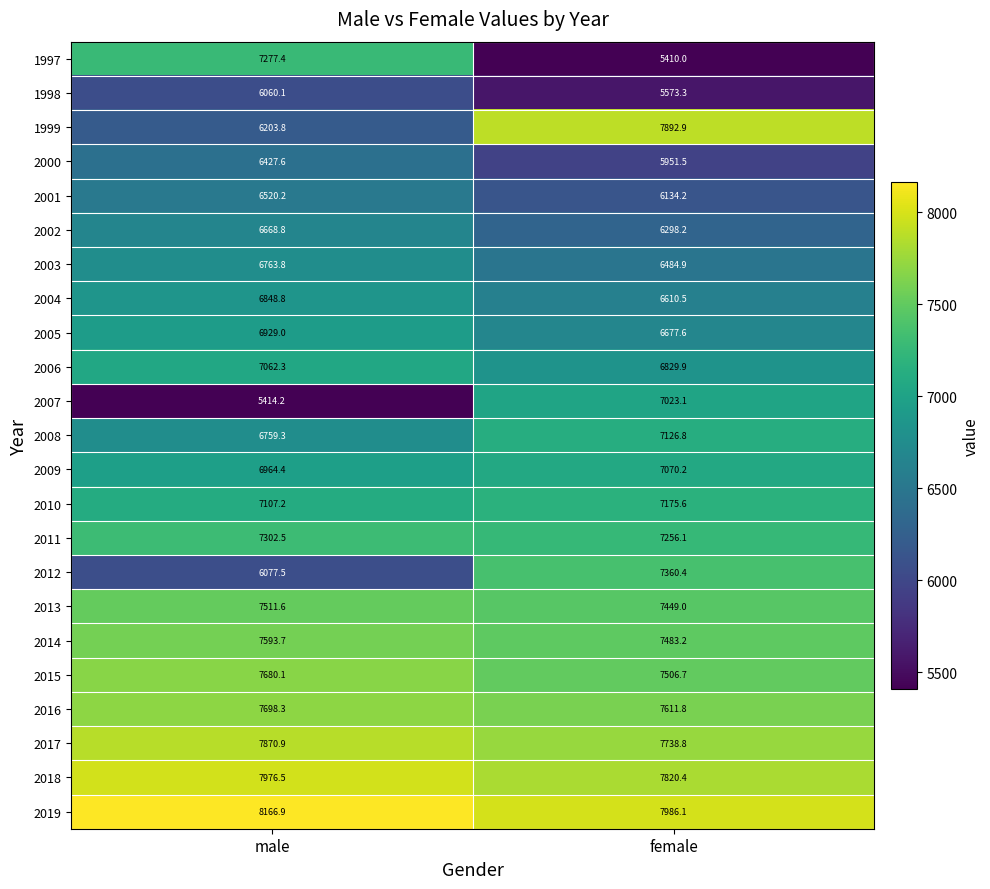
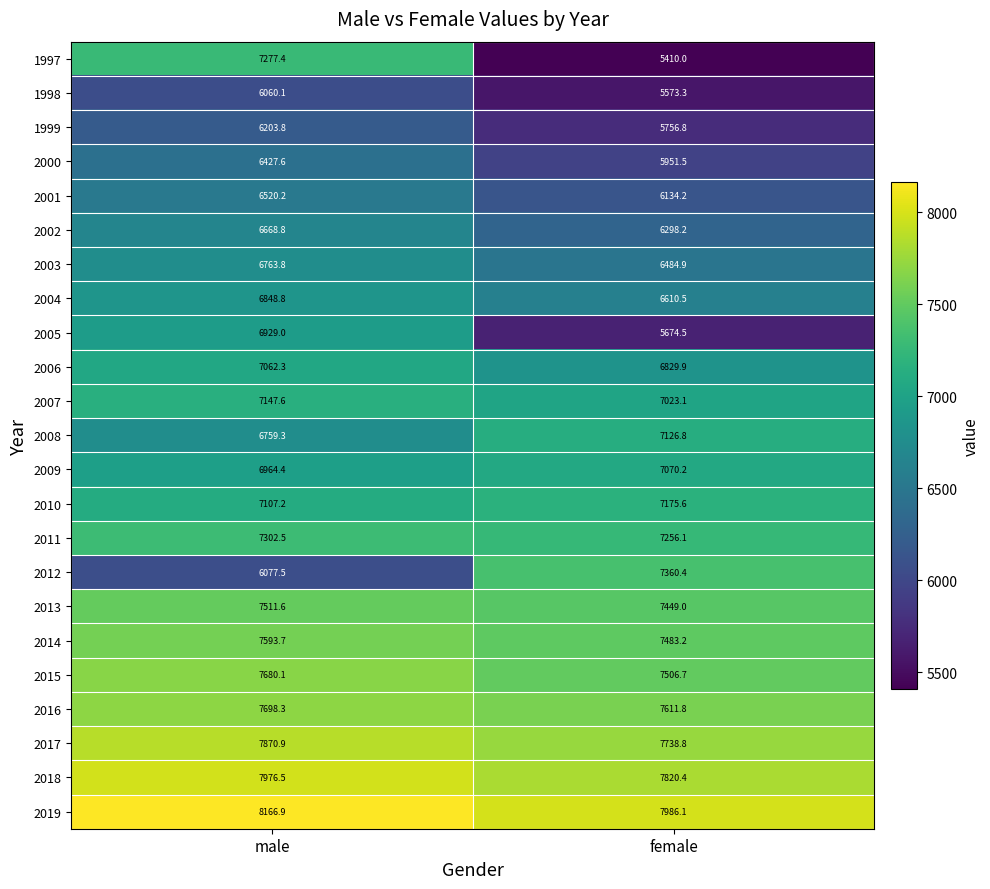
1999, female: 7892.9 -> 5756.8
2005, female: 6677.6 -> 5674.5
2007, male: 5414.2 -> 7147.6
